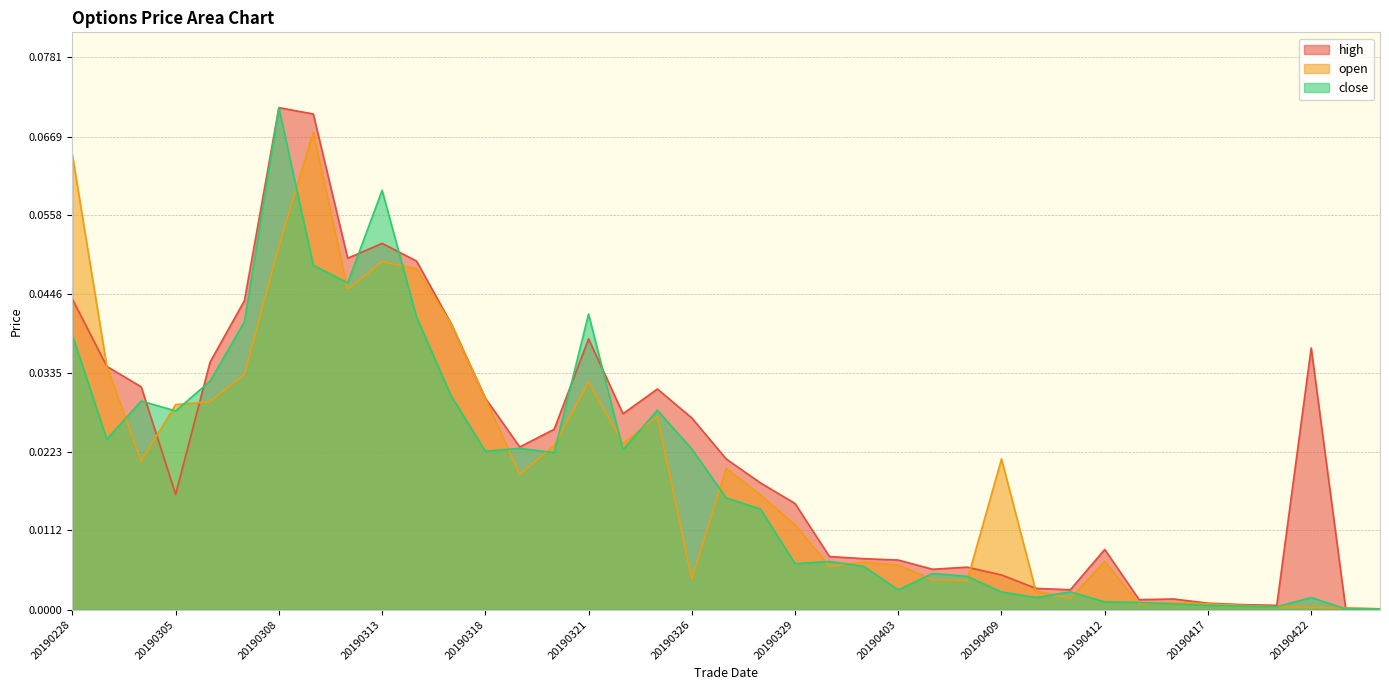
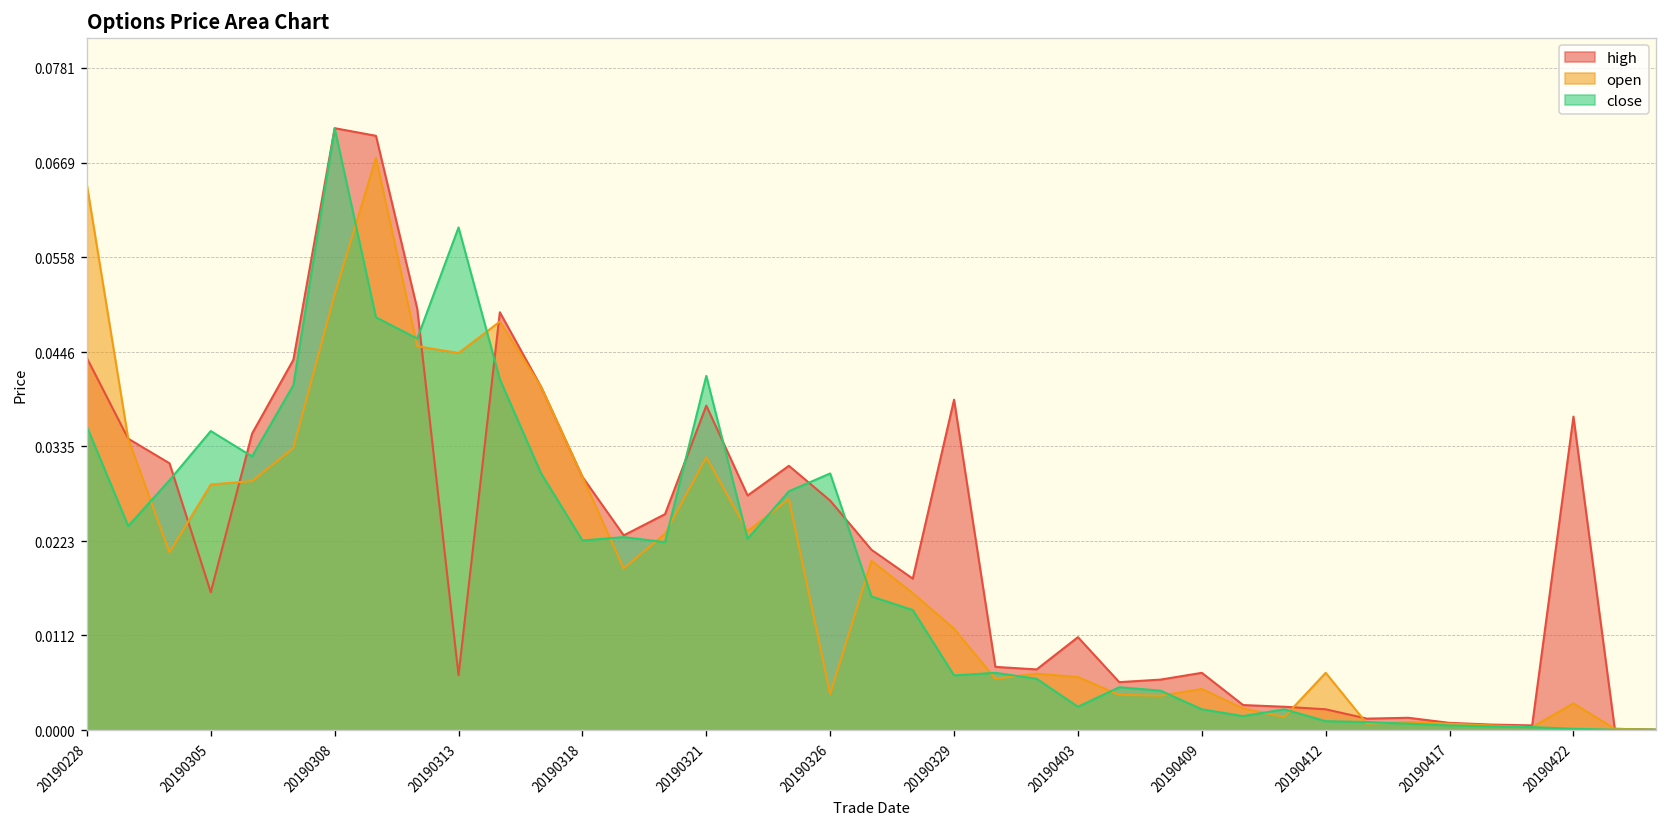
close, 20190228: 0.039 -> 0.036
close, 20190305: 0.028 -> 0.035
high, 20190313: 0.052 -> 0.007
open, 20190313: 0.049 -> 0.045
close, 20190326: 0.023 -> 0.030
high, 20190329: 0.015 -> 0.039
high, 20190403: 0.007 -> 0.011
high, 20190409: 0.005 -> 0.007
open, 20190409: 0.021 -> 0.005
high, 20190412: 0.009 -> 0.003
open, 20190422: 0.000 -> 0.003
close, 20190422: 0.002 -> 0.000
